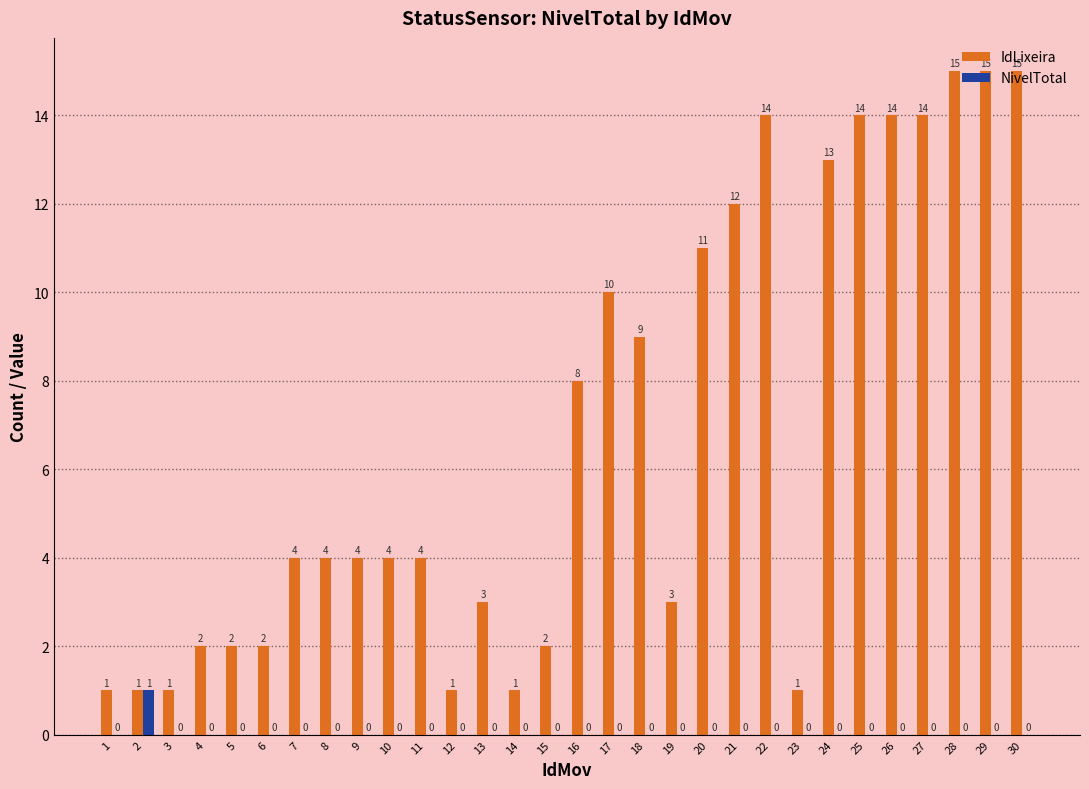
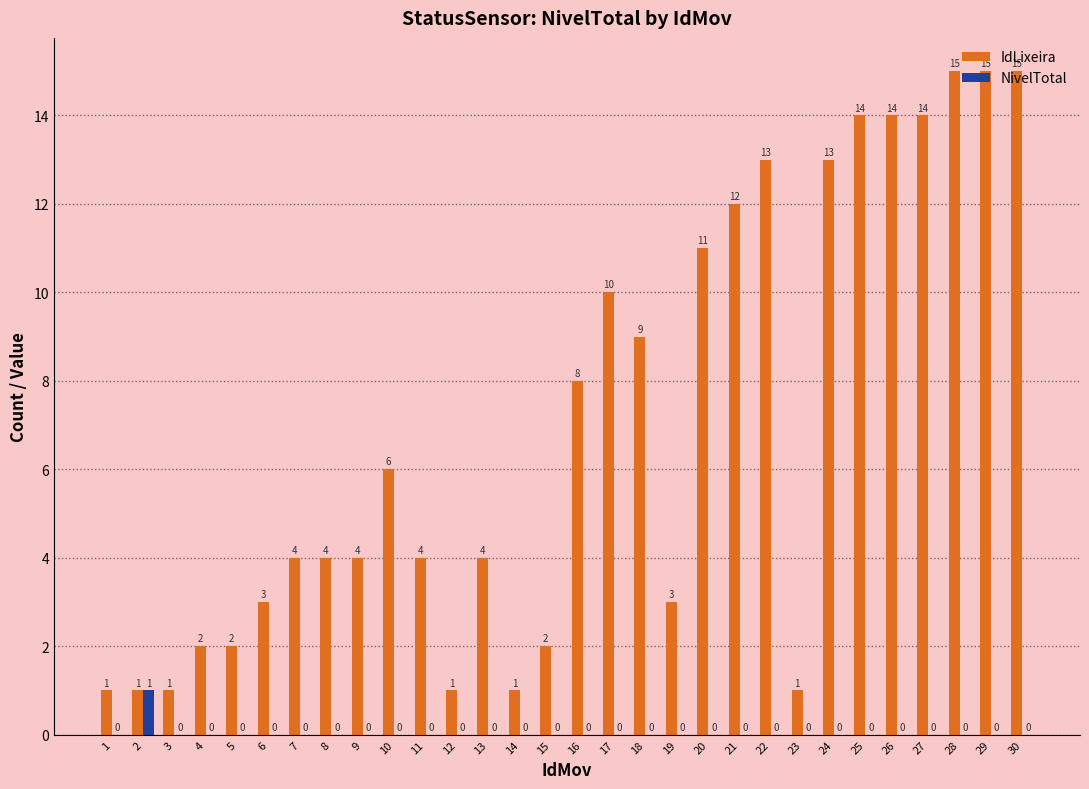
IdLixeira, 6: 2 -> 3
IdLixeira, 10: 4 -> 6
IdLixeira, 13: 3 -> 4
IdLixeira, 22: 14 -> 13
